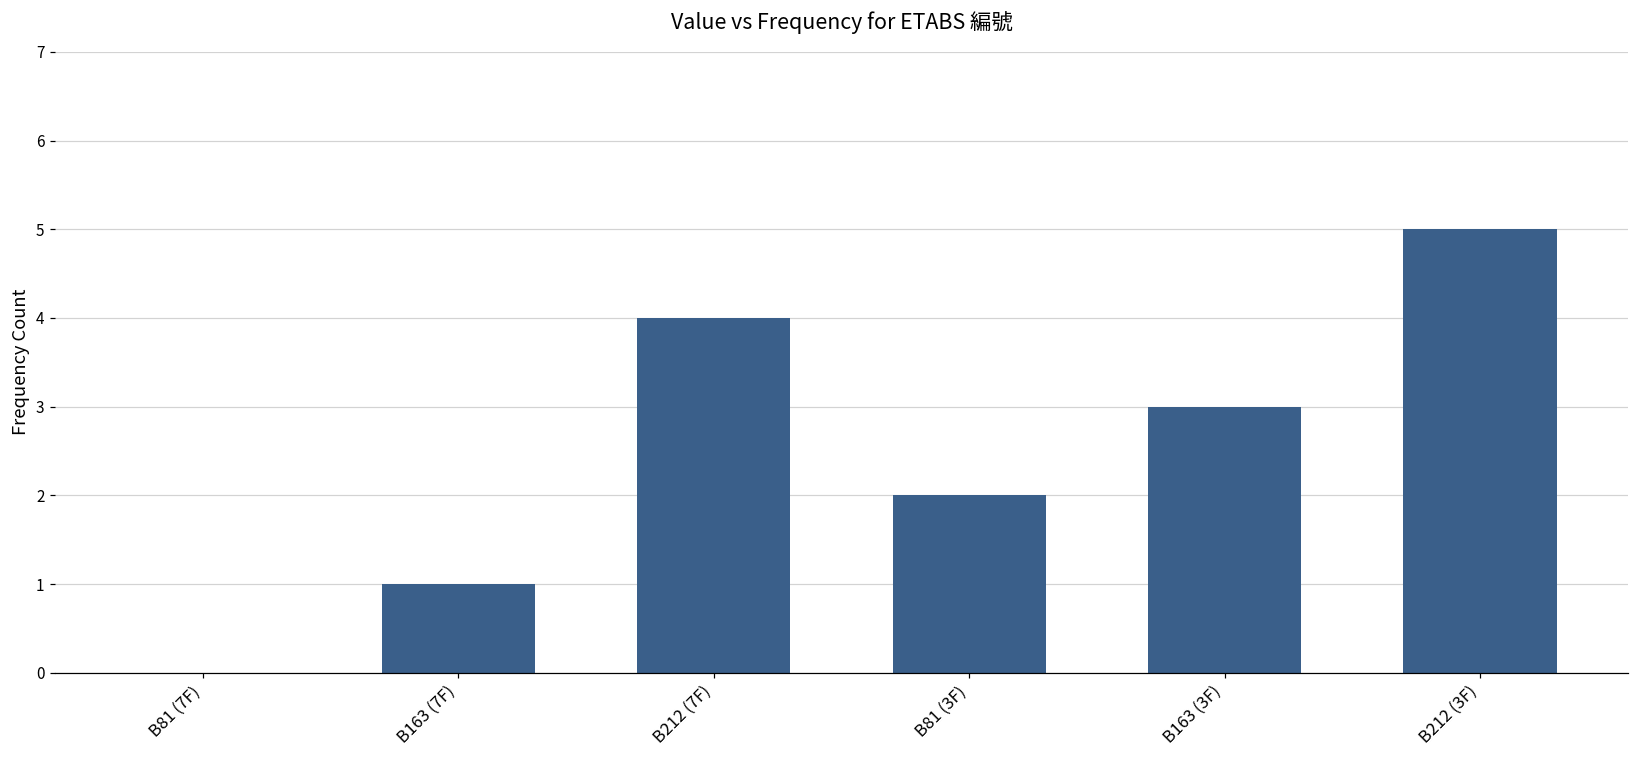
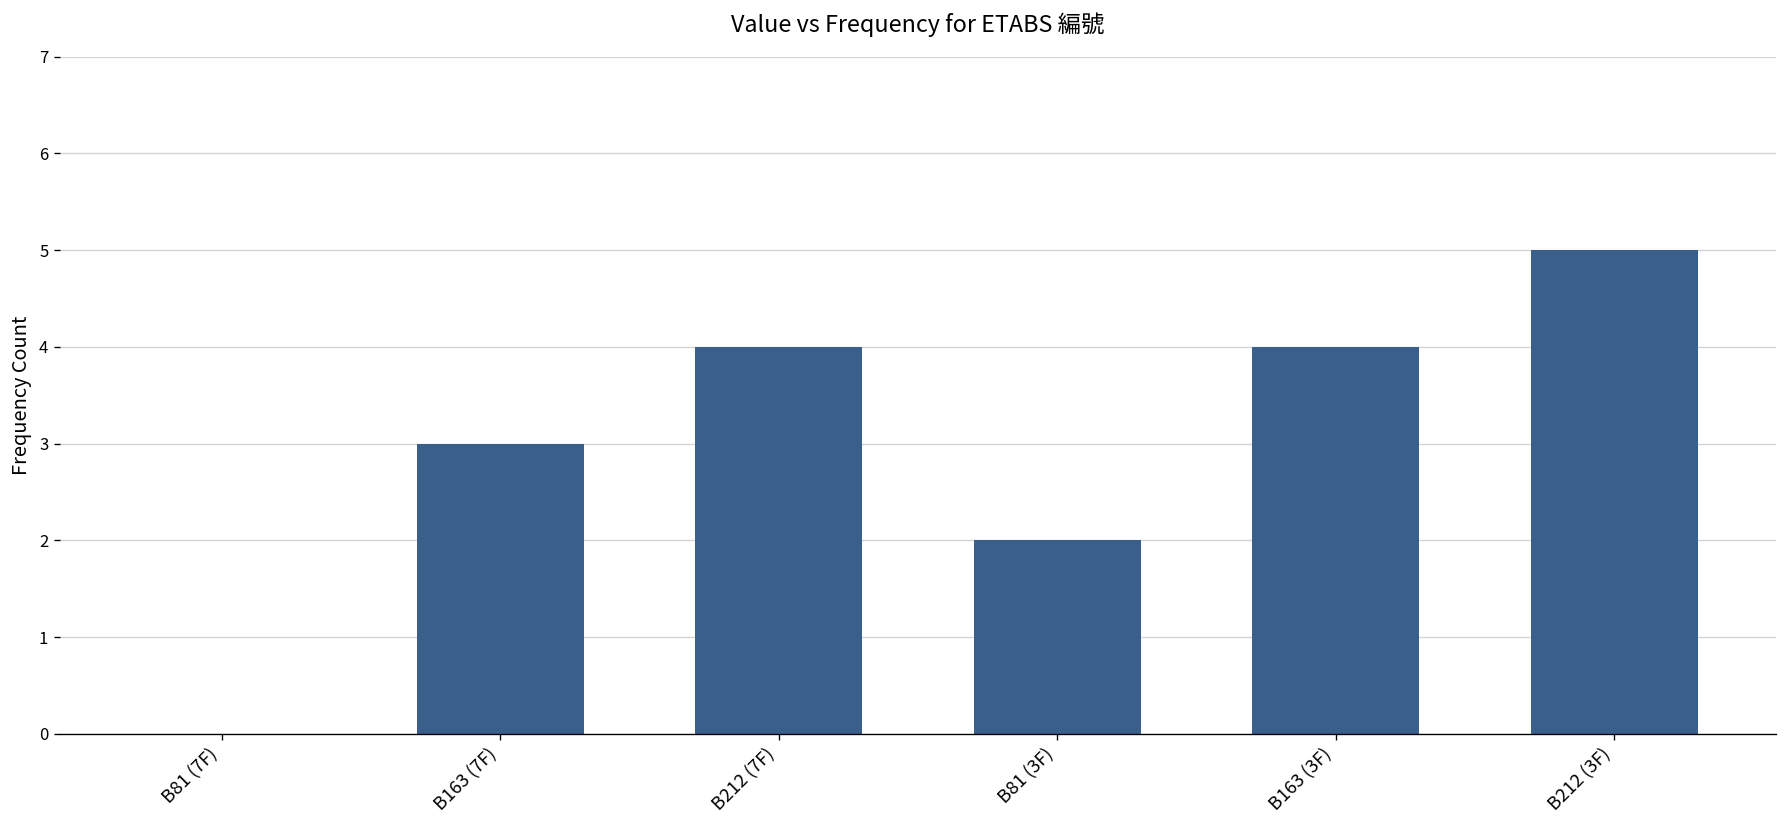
B163 (7F): 1 -> 3
B163 (3F): 3 -> 4
